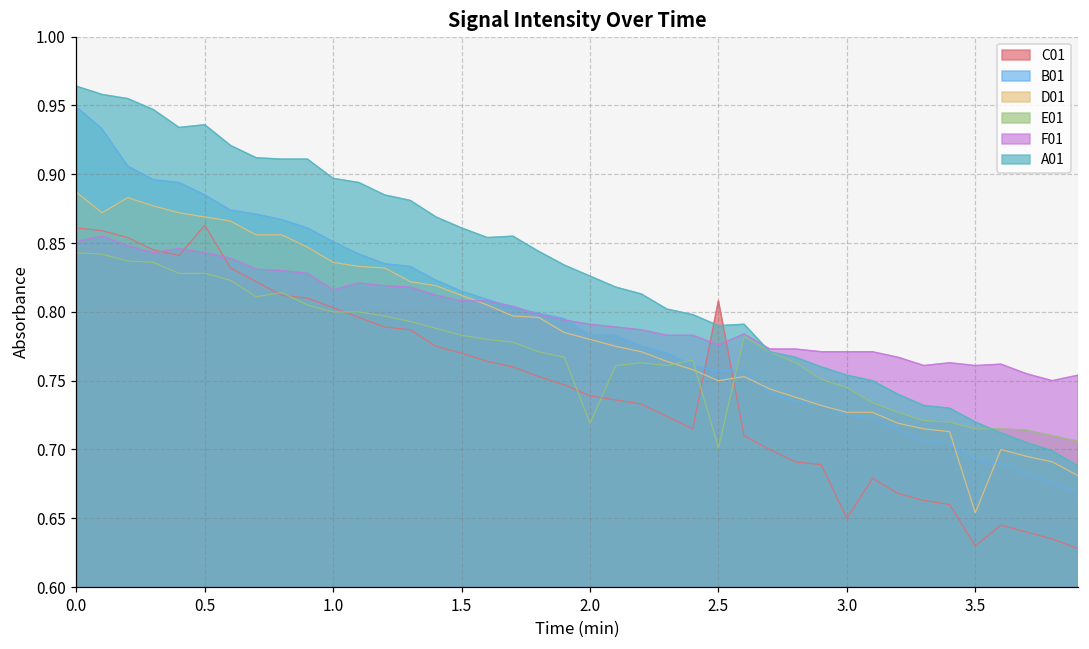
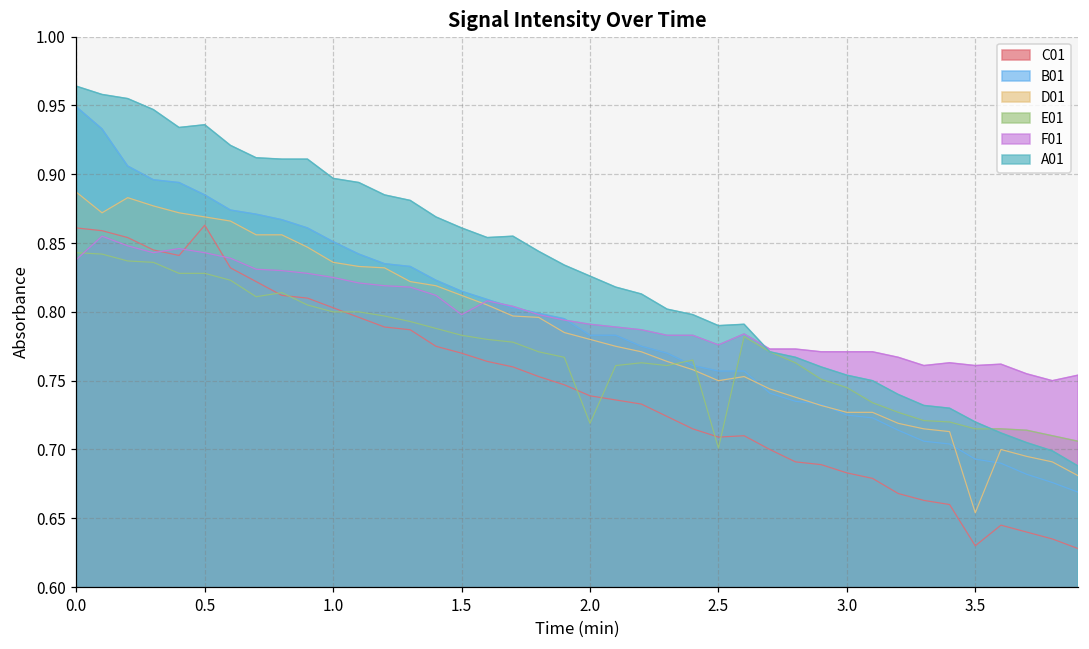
F01, 0.0: 0.851 -> 0.838
F01, 1.0: 0.816 -> 0.825
F01, 1.5: 0.808 -> 0.798
C01, 2.5: 0.808 -> 0.709
C01, 3.0: 0.650 -> 0.683
